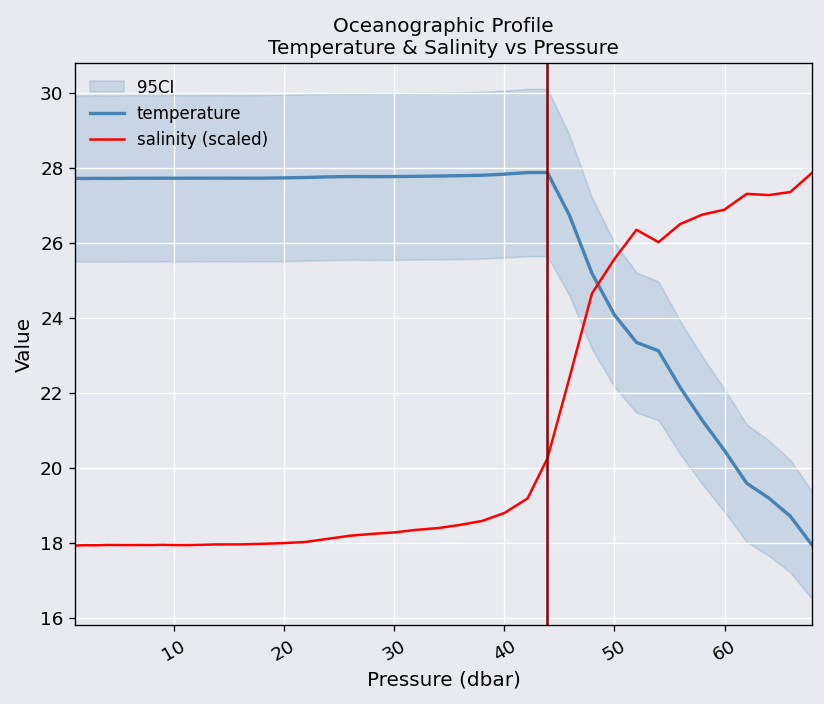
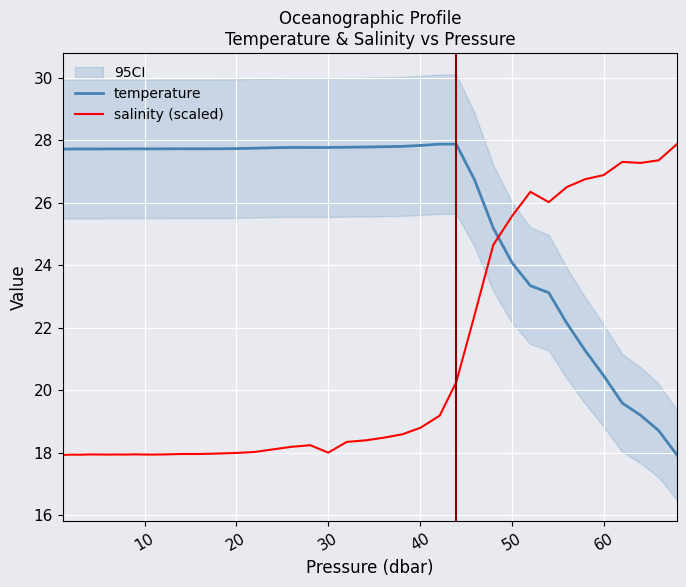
salinity (scaled), 30: 18.3 -> 18.0
